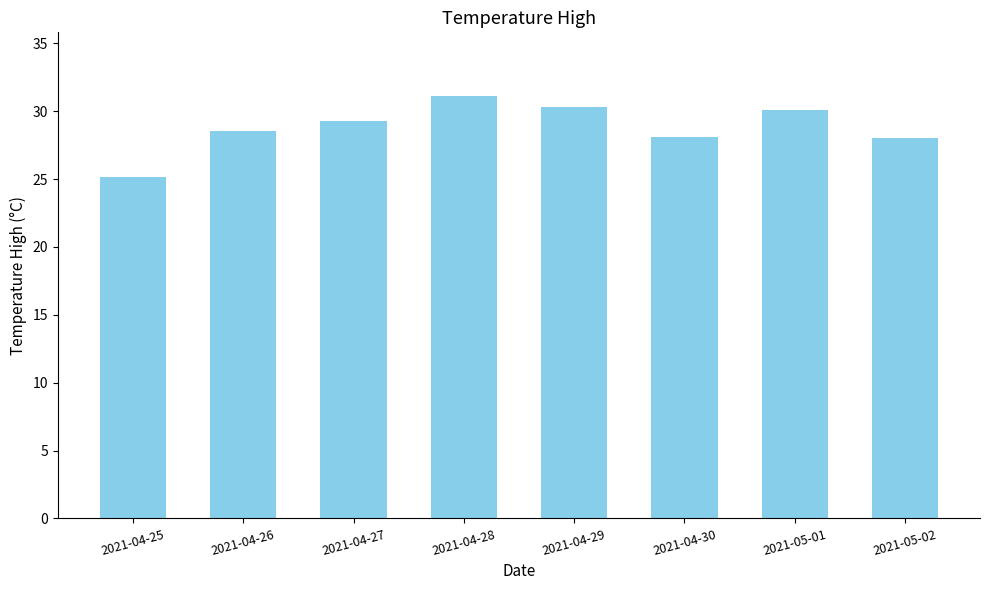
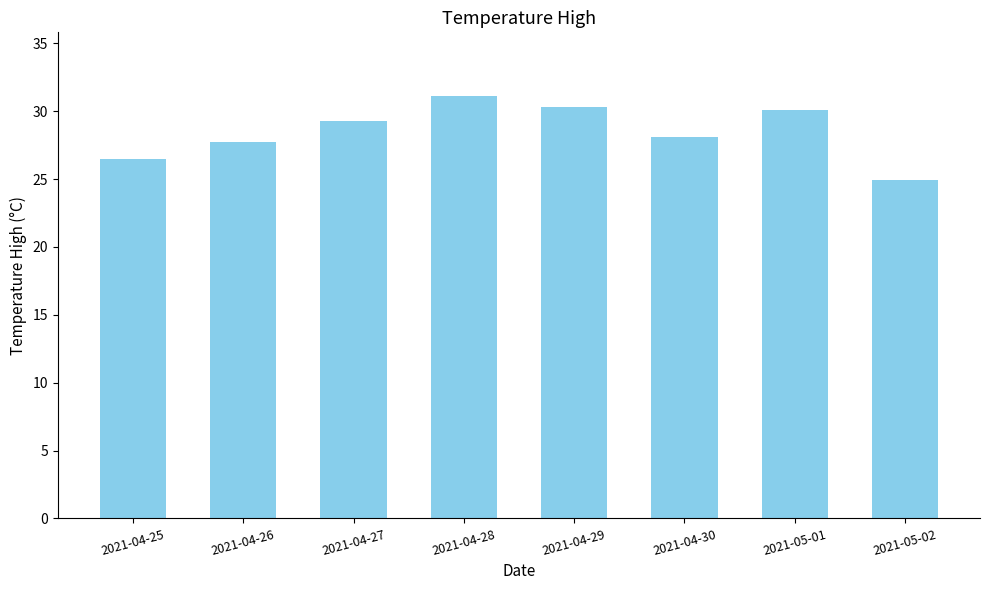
2021-04-25: 25.2 -> 26.5
2021-04-26: 28.5 -> 27.8
2021-05-02: 28.0 -> 24.9
